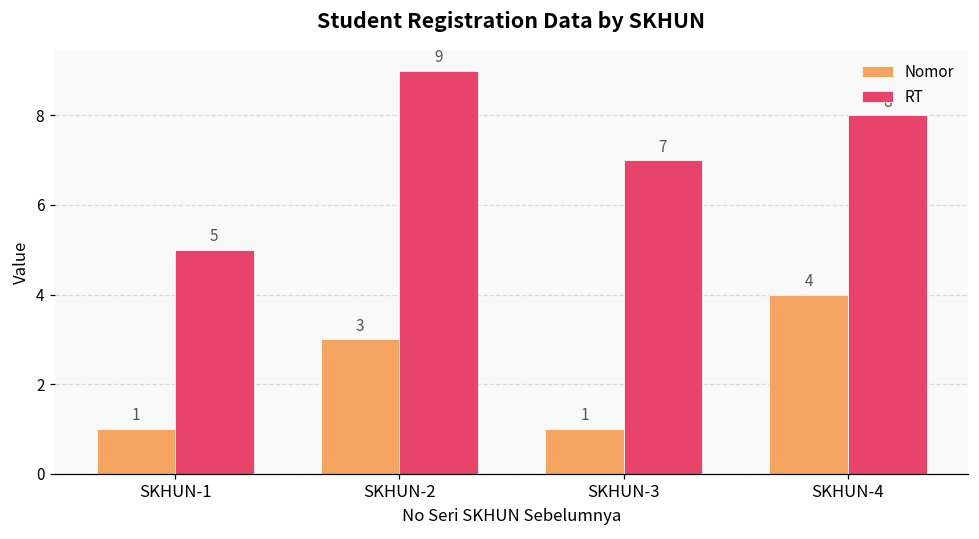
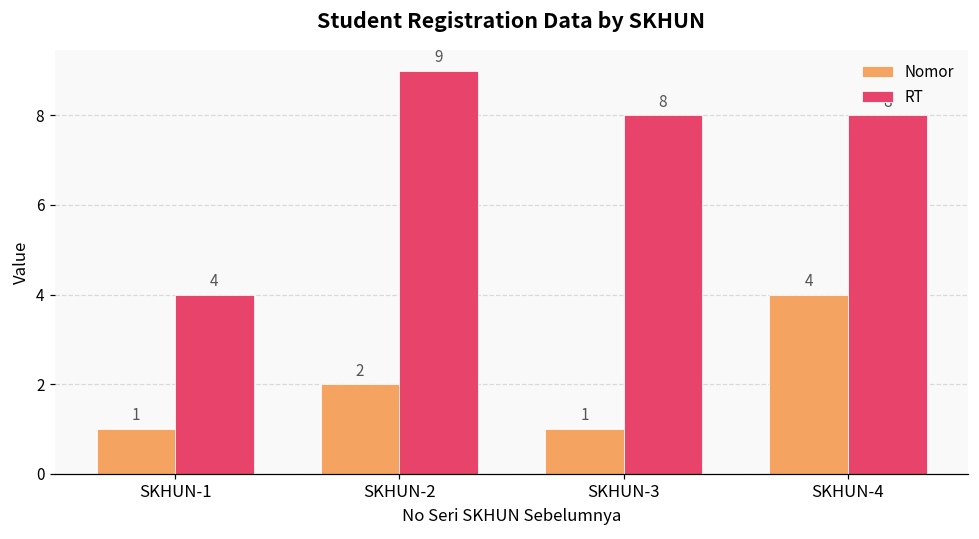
RT, SKHUN-1: 5 -> 4
Nomor, SKHUN-2: 3 -> 2
RT, SKHUN-3: 7 -> 8
